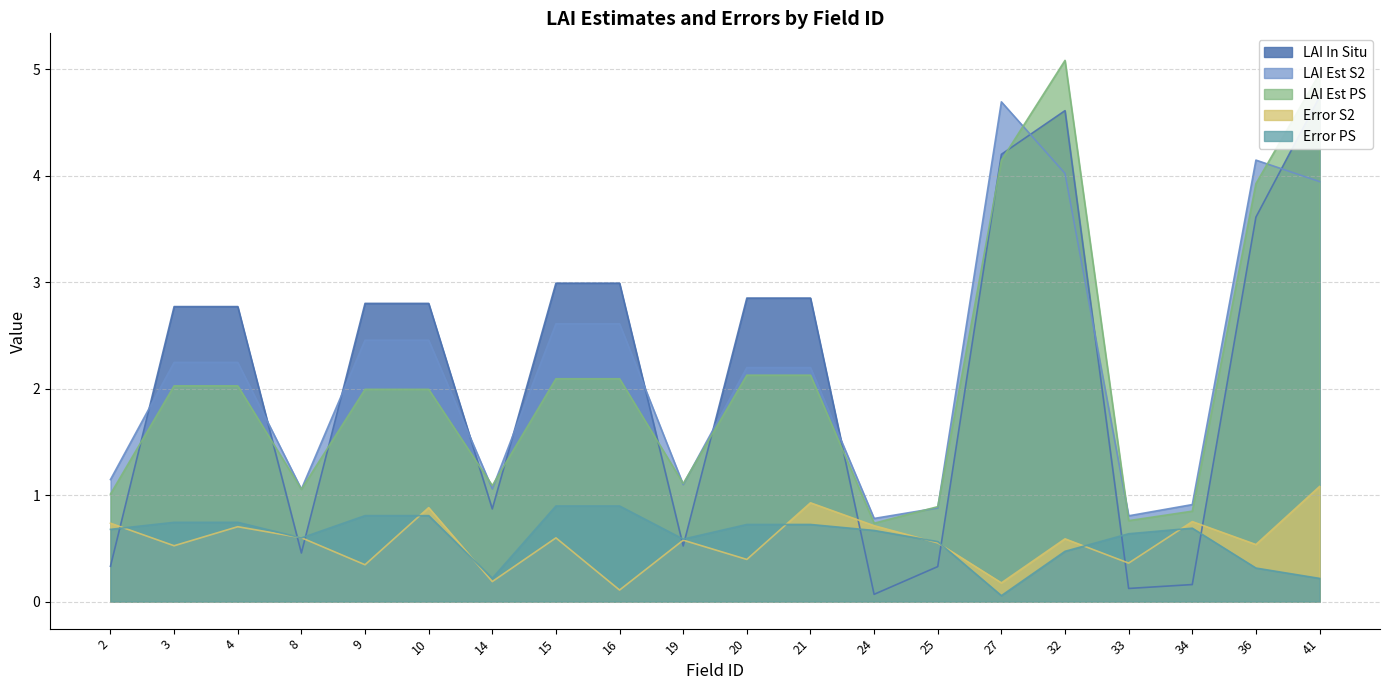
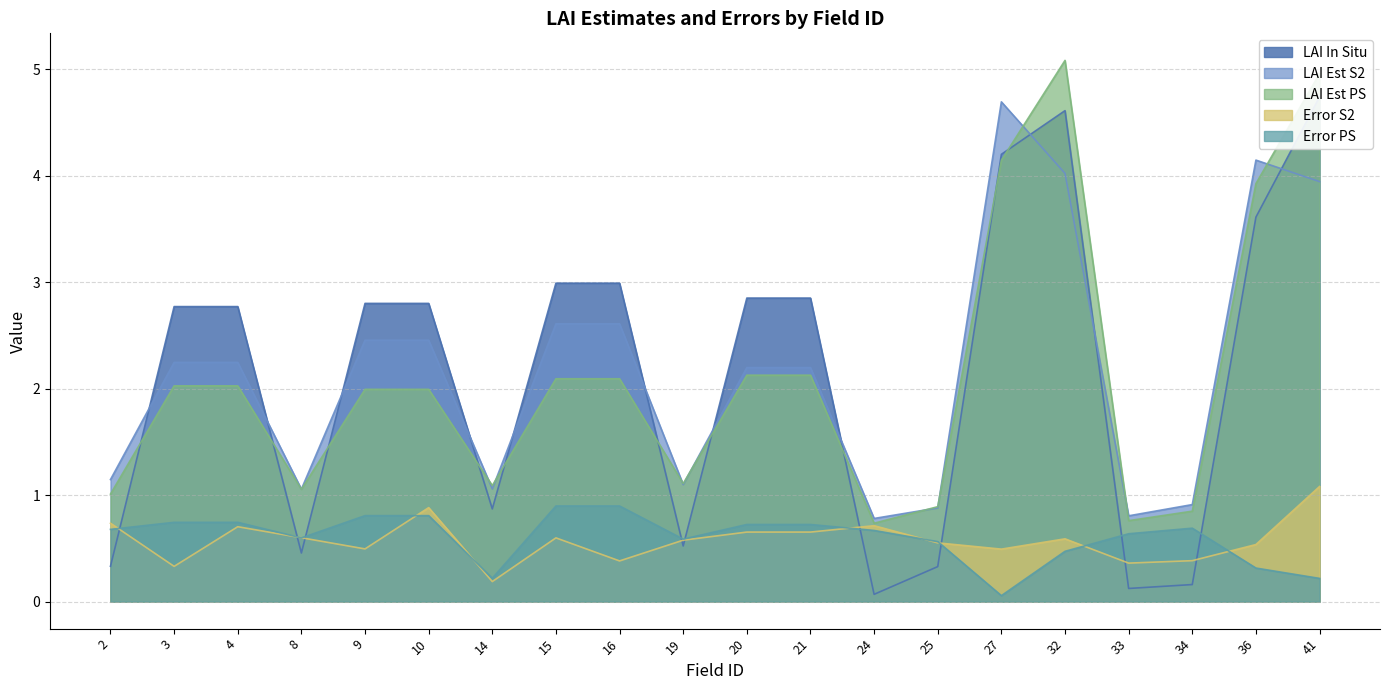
Error S2, 3: 0.52 -> 0.33
Error S2, 9: 0.35 -> 0.49
Error S2, 16: 0.11 -> 0.38
Error S2, 20: 0.40 -> 0.65
Error S2, 21: 0.93 -> 0.65
Error S2, 27: 0.18 -> 0.49
Error S2, 34: 0.75 -> 0.38
